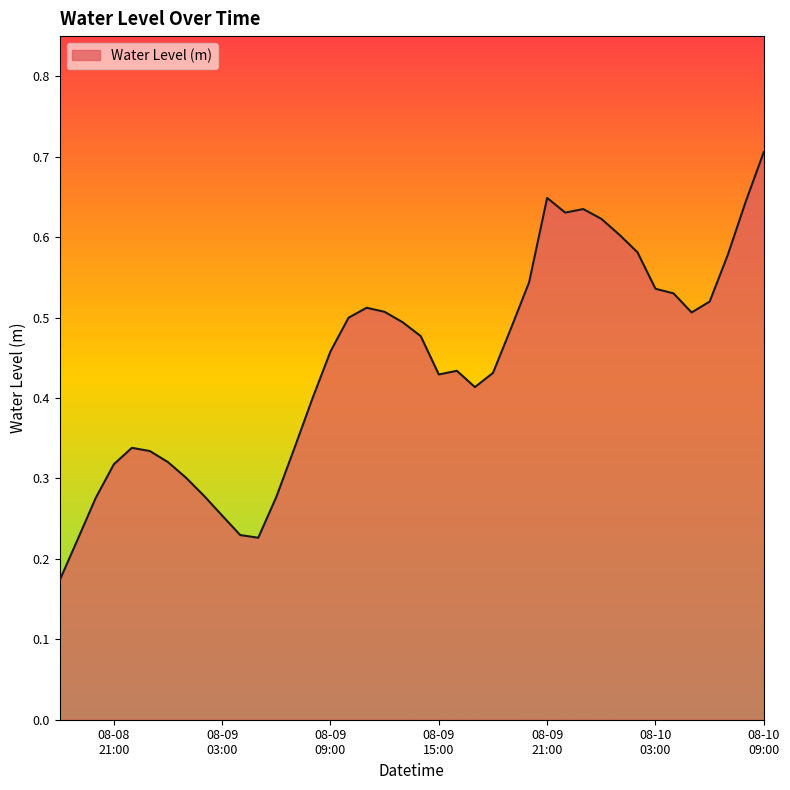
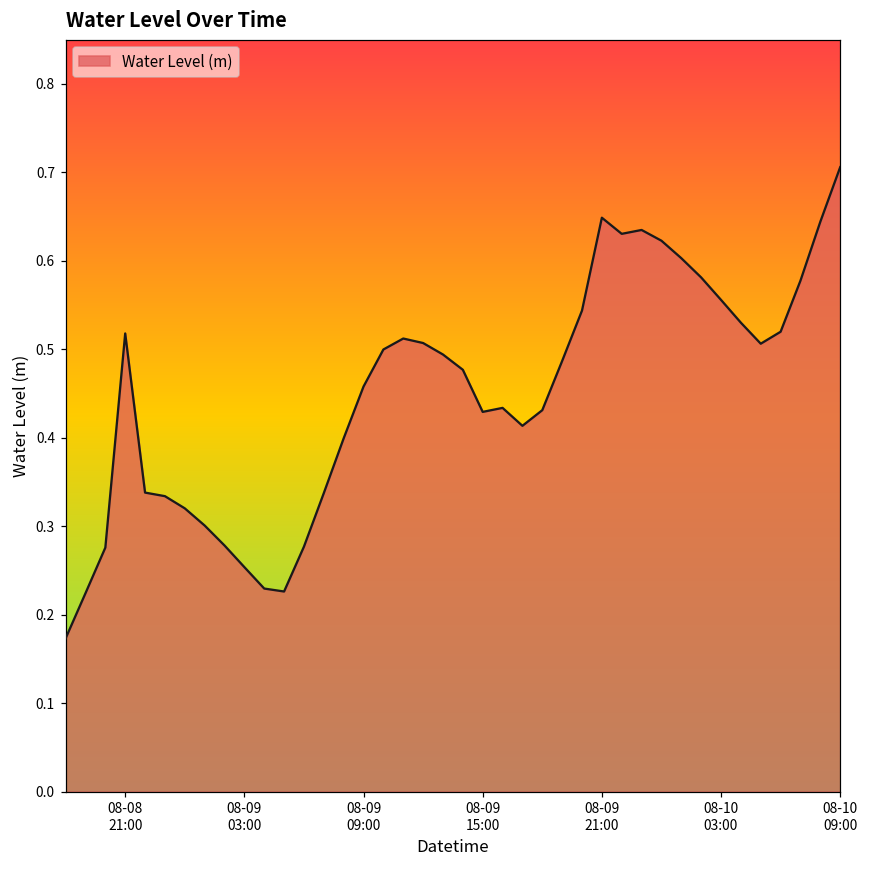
08-08 21:00: 0.32 -> 0.52
08-10 03:00: 0.54 -> 0.56
